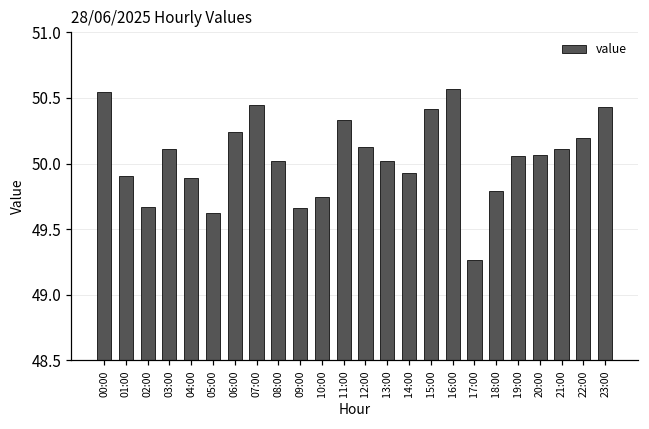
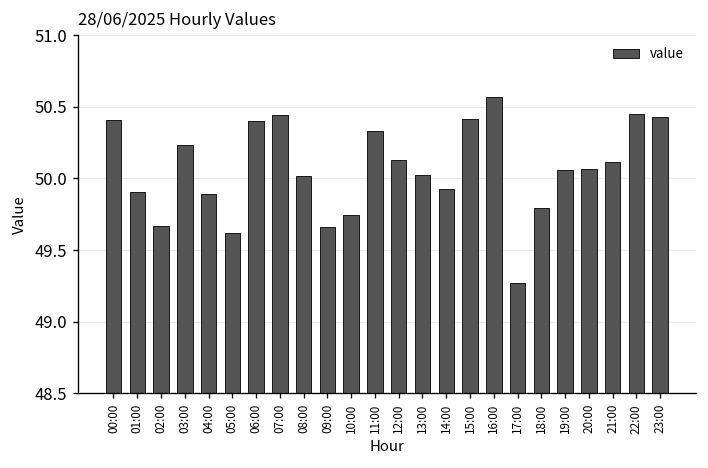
00:00: 50.54 -> 50.40
03:00: 50.11 -> 50.23
06:00: 50.24 -> 50.40
22:00: 50.20 -> 50.45
